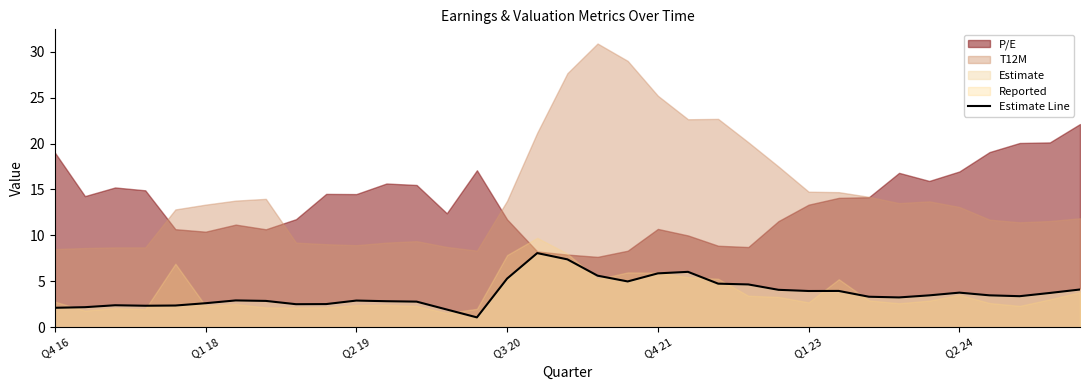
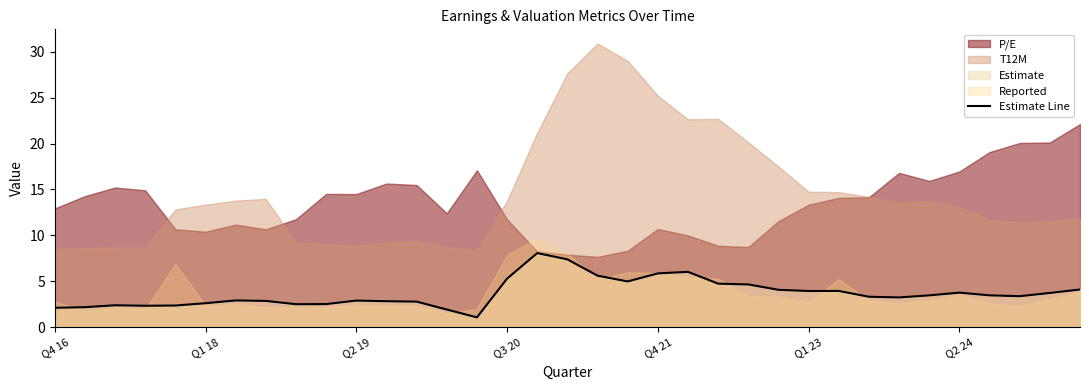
P/E, Q4 16: 19 -> 13
